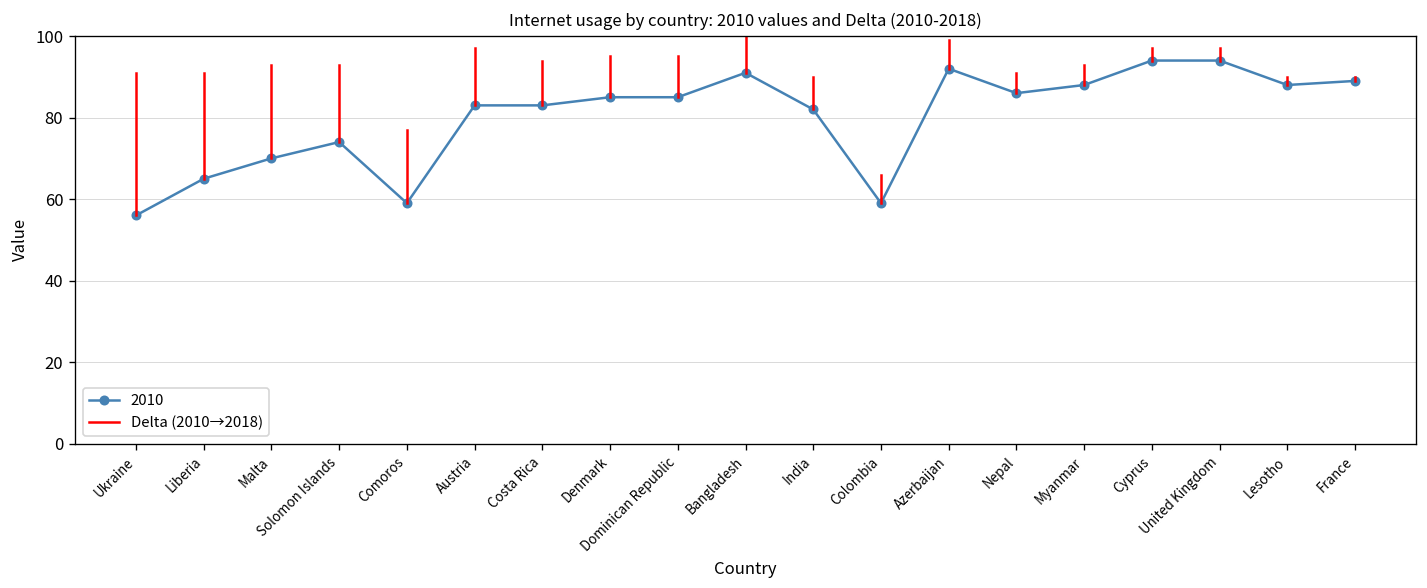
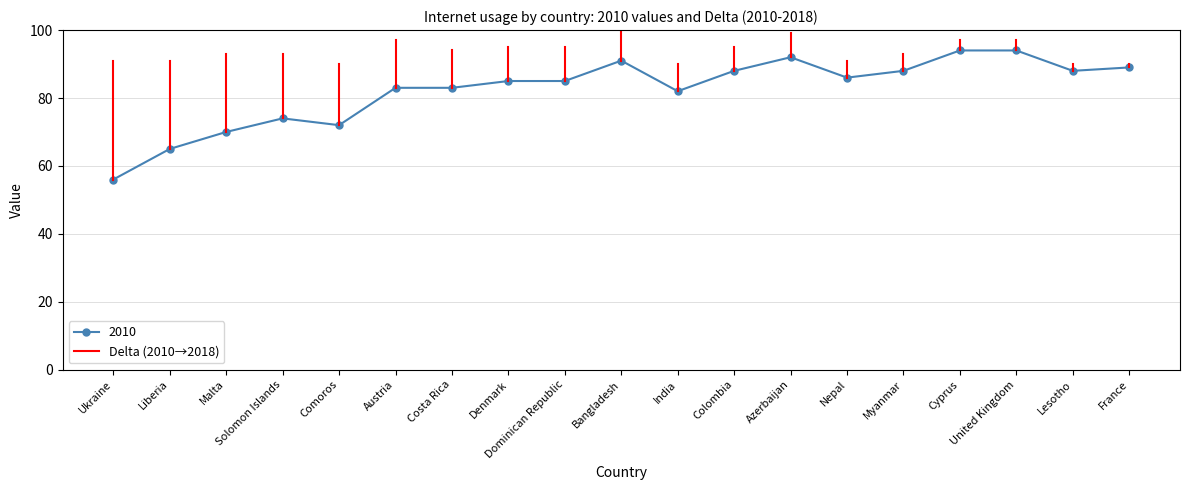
2010, Comoros: 59 -> 72
2010, Colombia: 59 -> 88
